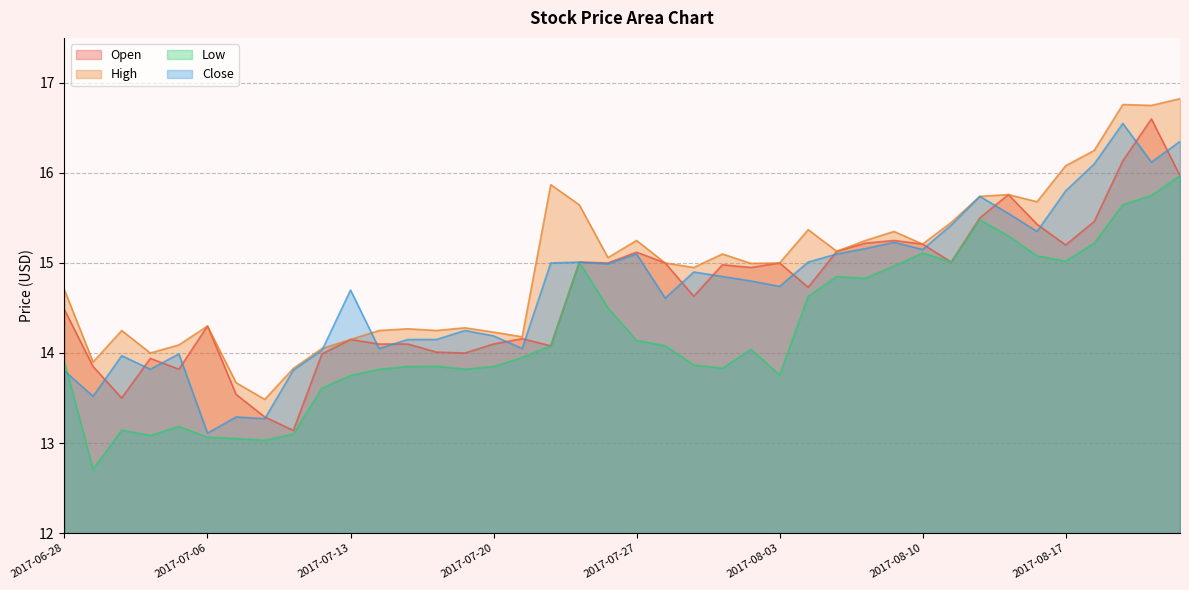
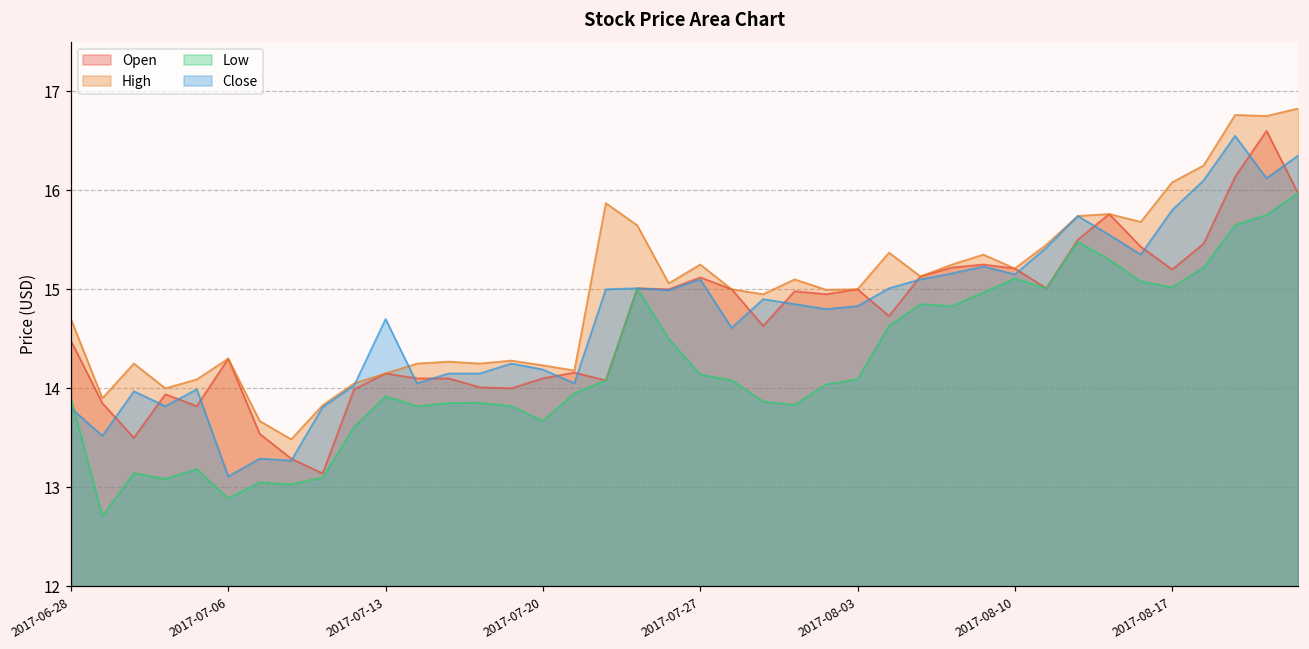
Low, 2017-07-06: 13.1 -> 12.9
Low, 2017-07-13: 13.8 -> 13.9
Low, 2017-07-20: 13.9 -> 13.7
Low, 2017-08-03: 13.8 -> 14.1
Close, 2017-08-03: 14.7 -> 14.8
